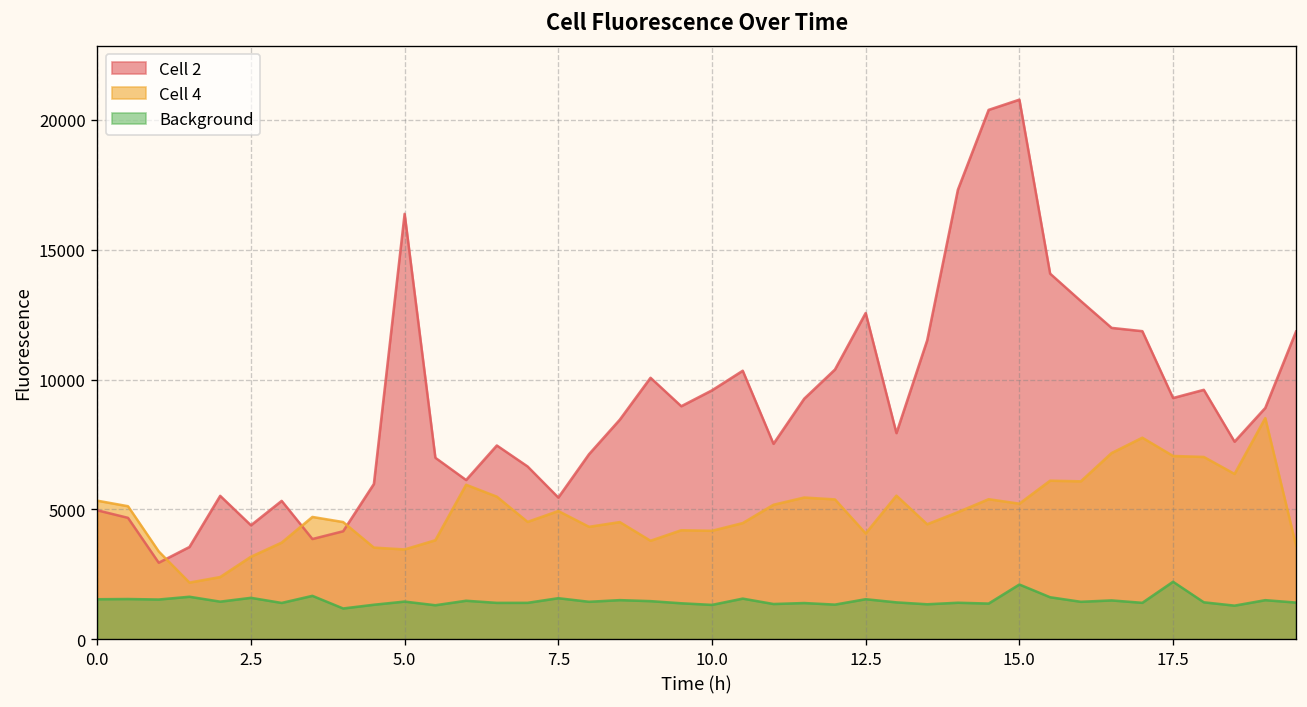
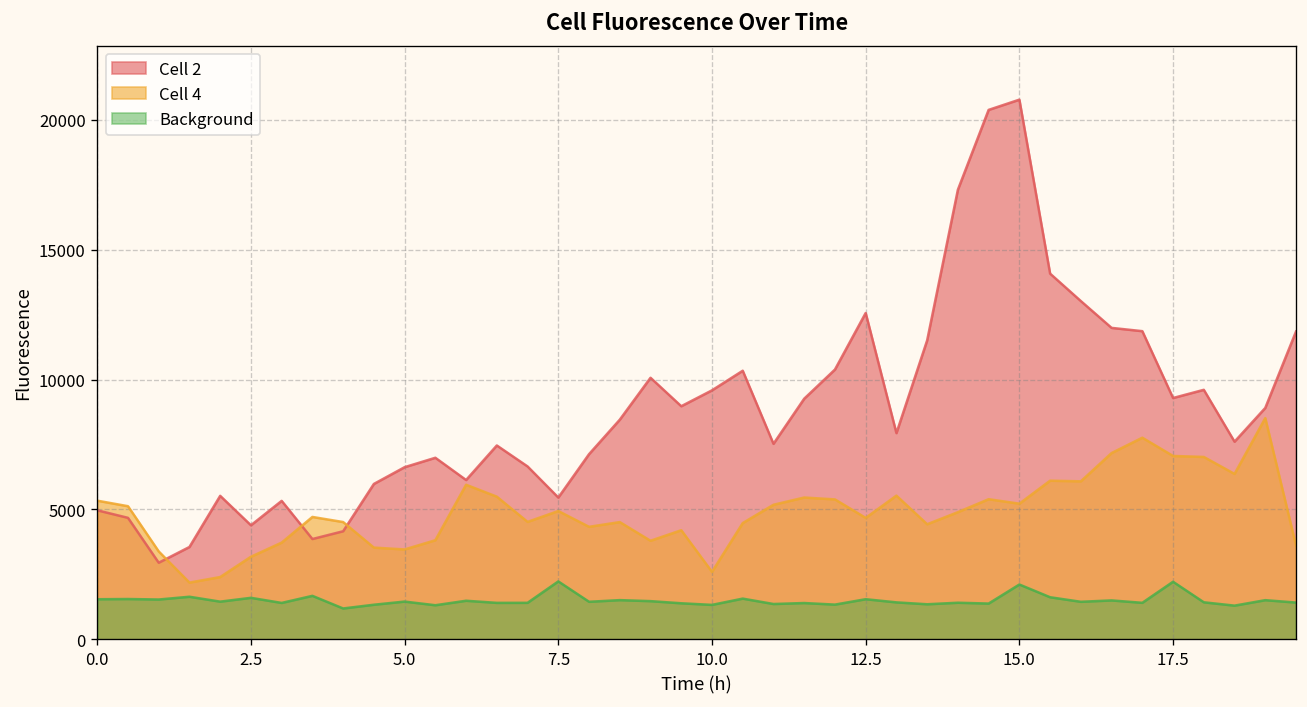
Cell 2, 5.0: 16400 -> 6600
Background, 7.5: 1600 -> 2200
Cell 4, 10.0: 4200 -> 2600
Cell 4, 12.5: 4100 -> 4700
